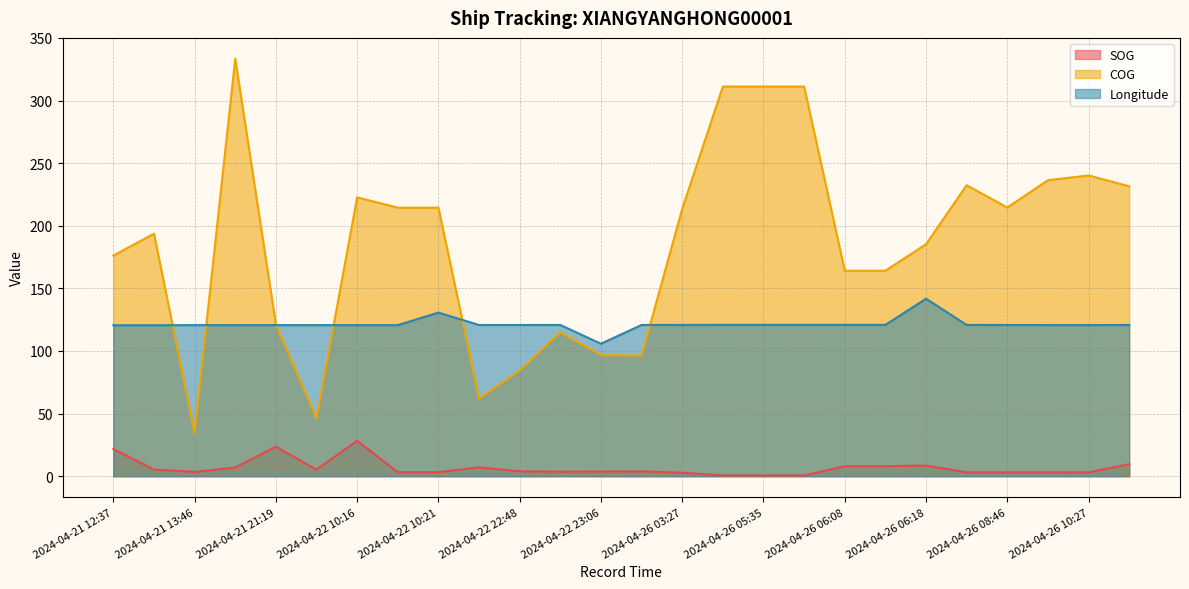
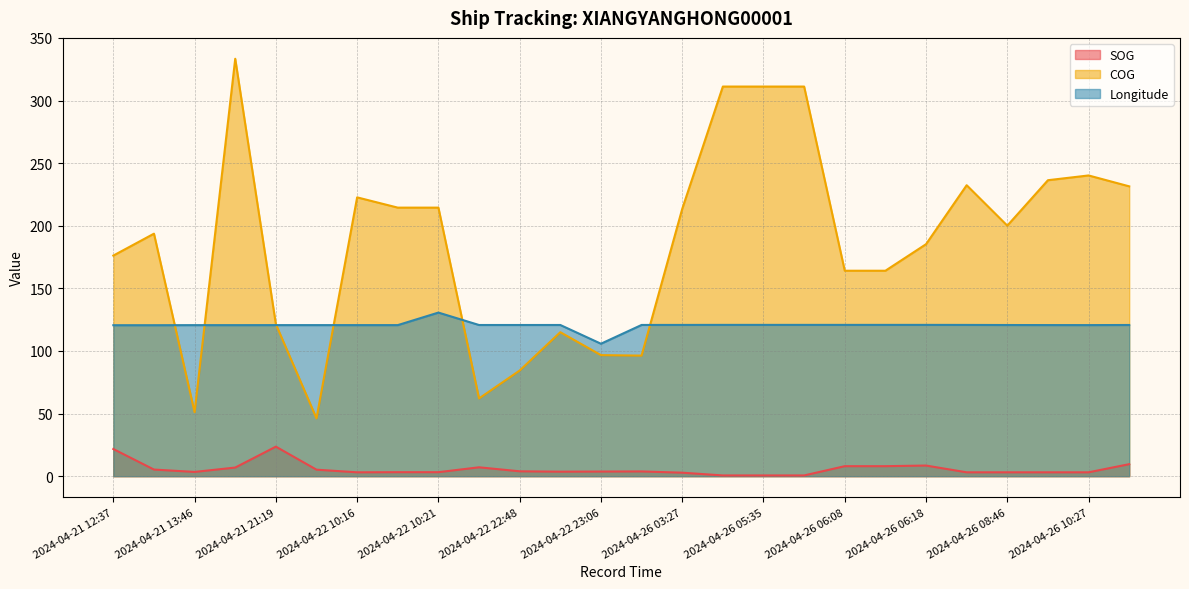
COG, 2024-04-21 13:46: 34 -> 51
SOG, 2024-04-22 10:16: 28 -> 3
Longitude, 2024-04-26 06:18: 142 -> 121
COG, 2024-04-26 08:46: 215 -> 200
